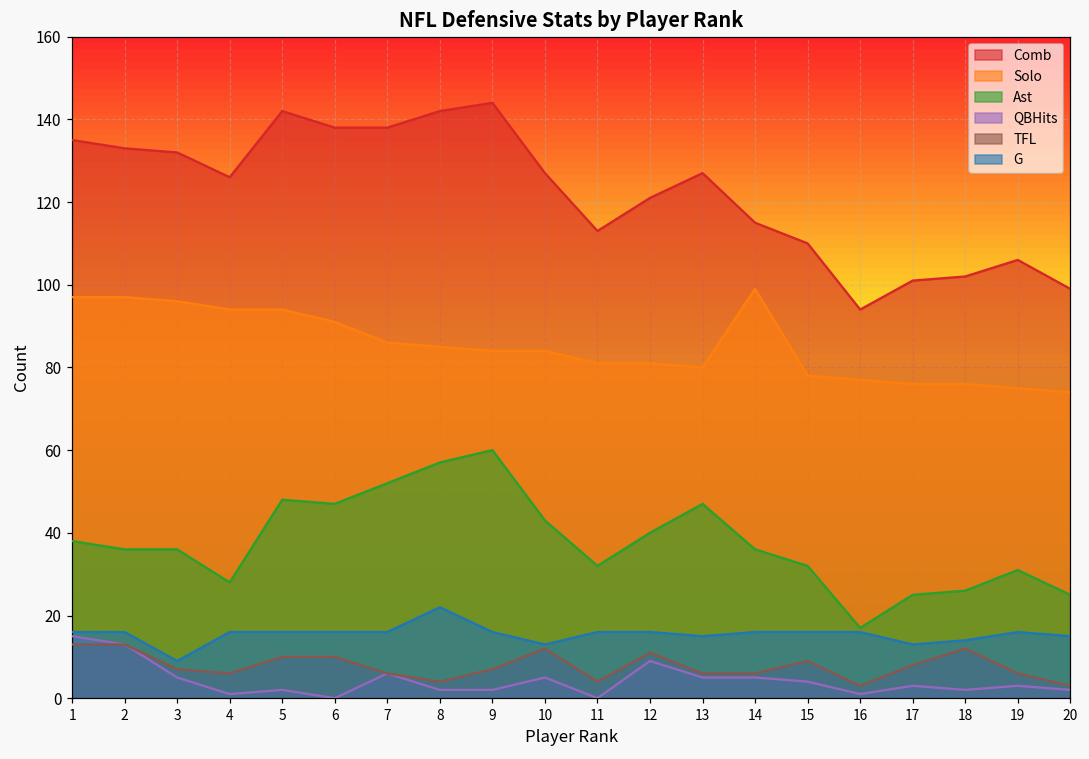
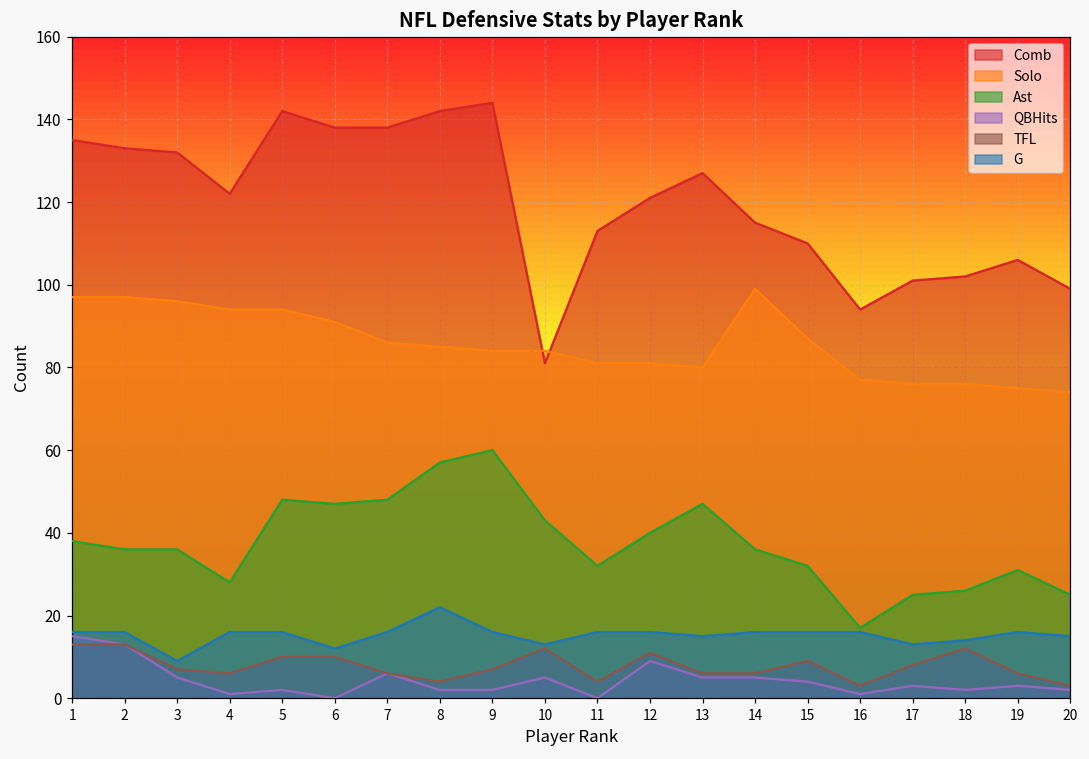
Comb, 4: 126 -> 122
G, 6: 16 -> 12
Ast, 7: 52 -> 48
Comb, 10: 127 -> 81
Solo, 15: 78 -> 87
